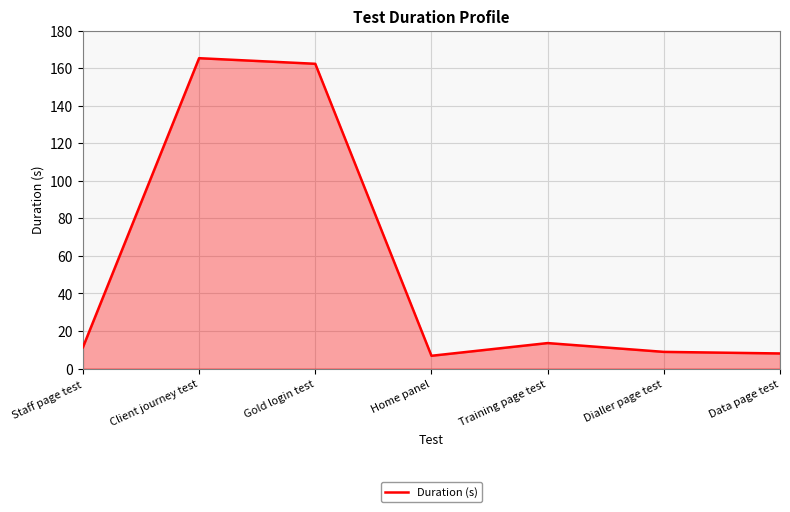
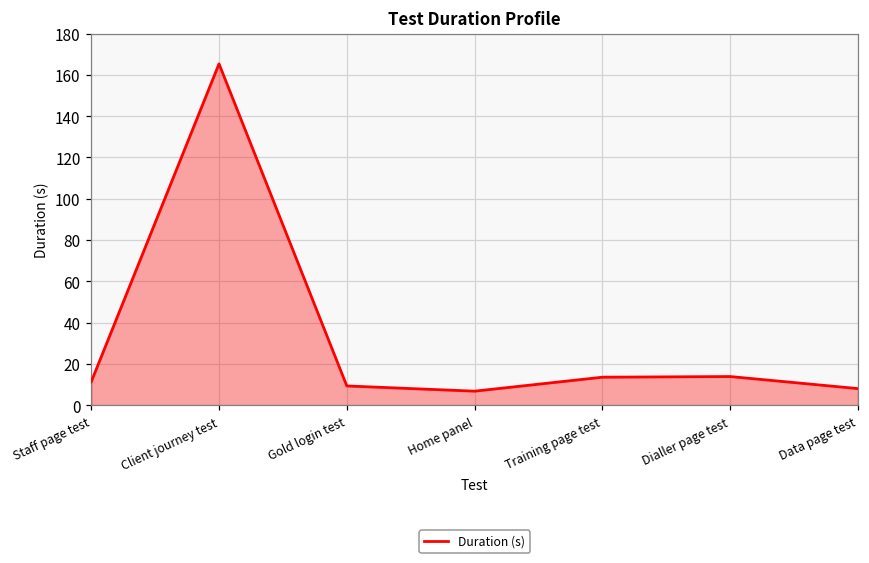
Gold login test: 162 -> 9
Dialler page test: 9 -> 14
